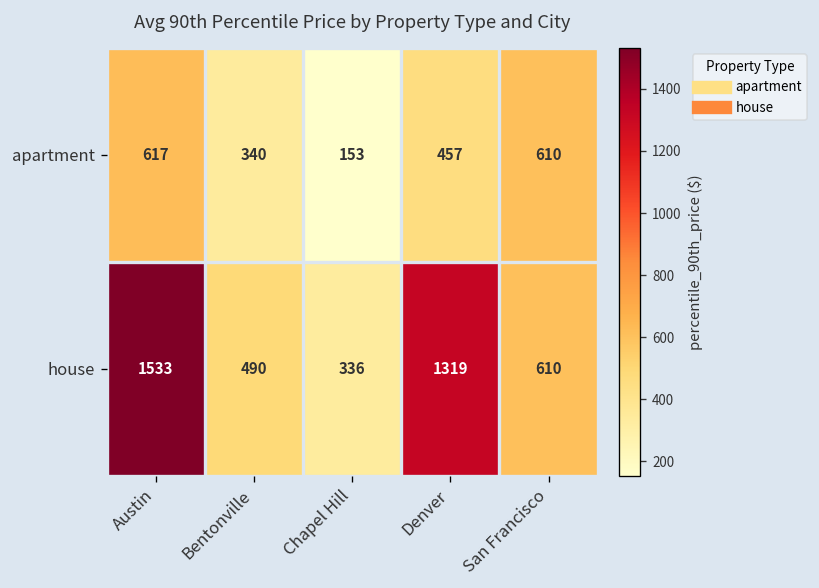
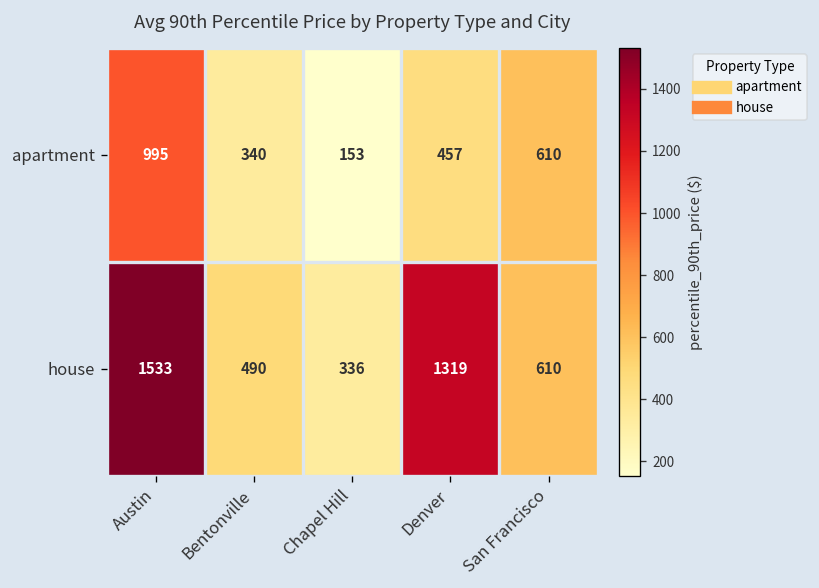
apartment, Austin: 617 -> 995
